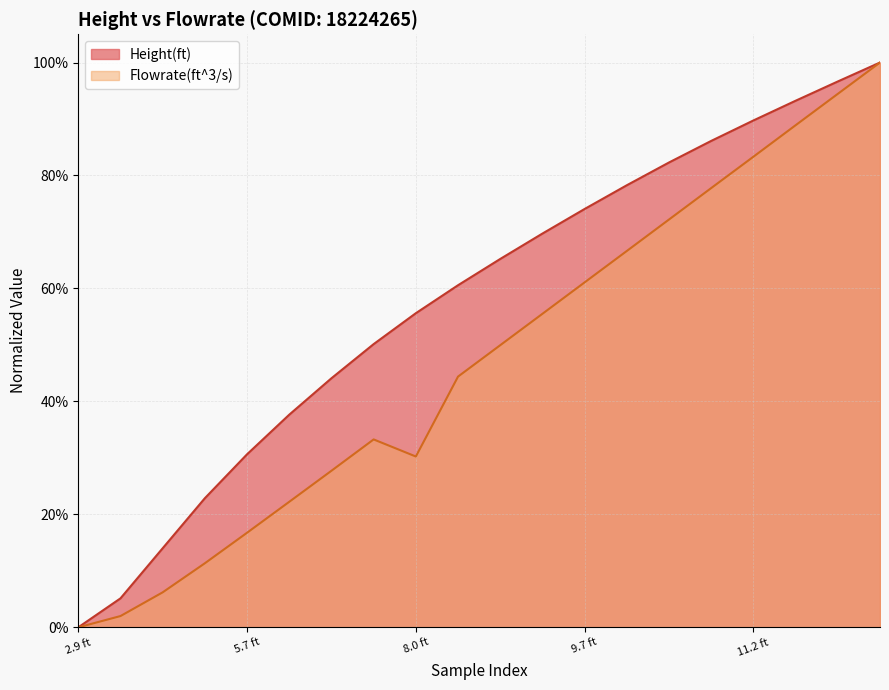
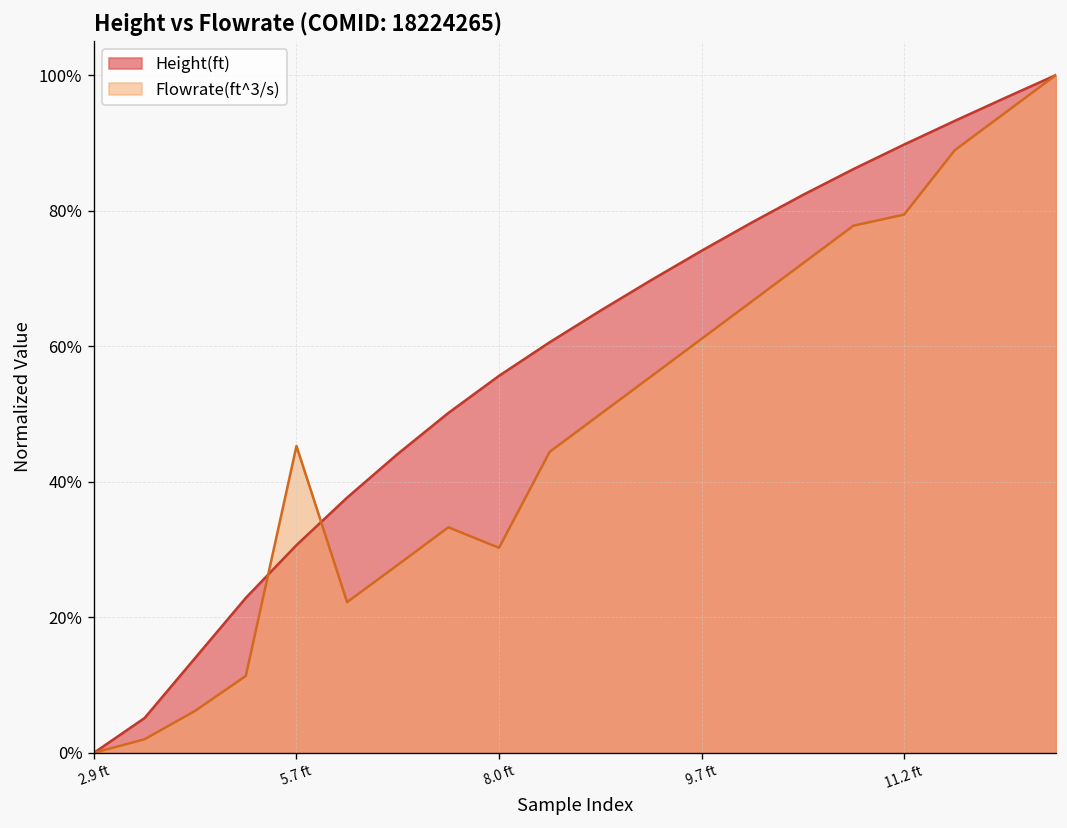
Flowrate(ft^3/s), 5.7 ft: 17% -> 45%
Flowrate(ft^3/s), 11.2 ft: 83% -> 79%
